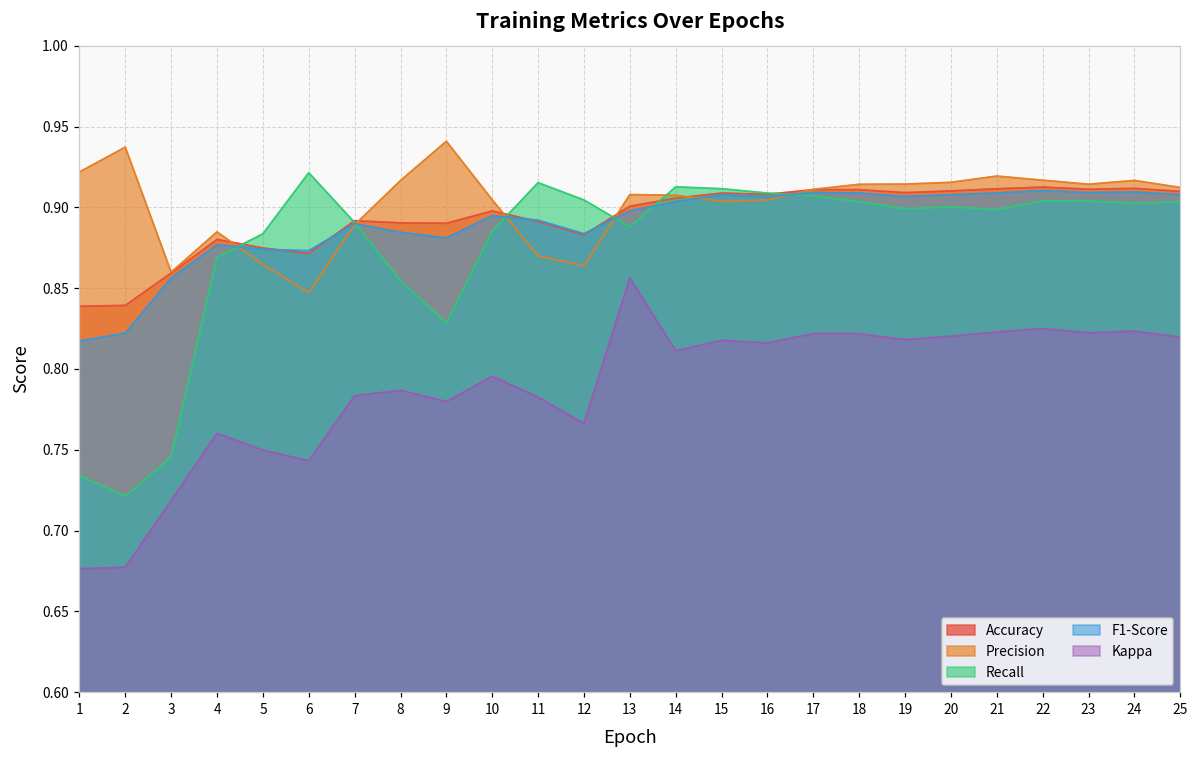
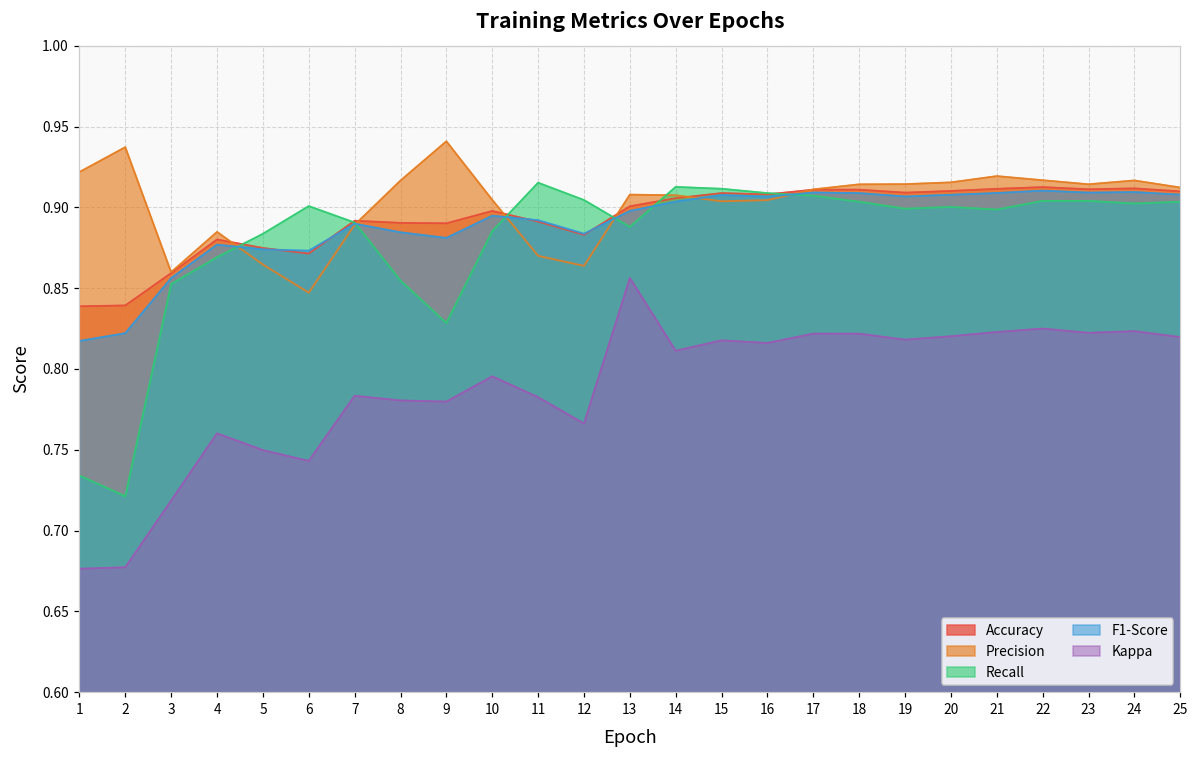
Recall, 3: 0.745 -> 0.853
Recall, 6: 0.921 -> 0.901
Kappa, 8: 0.787 -> 0.781
